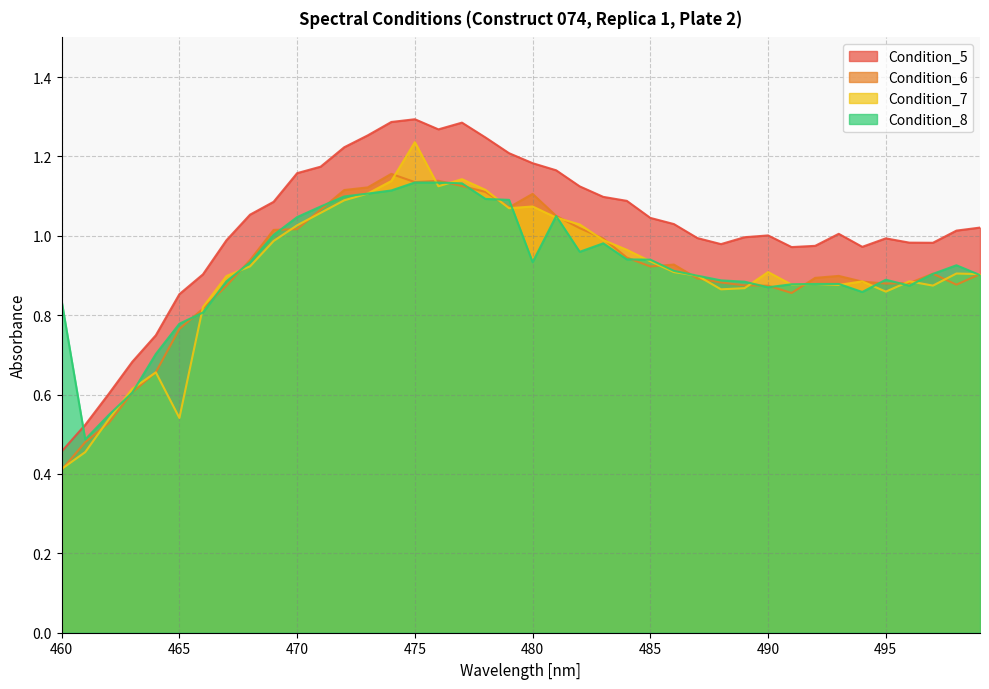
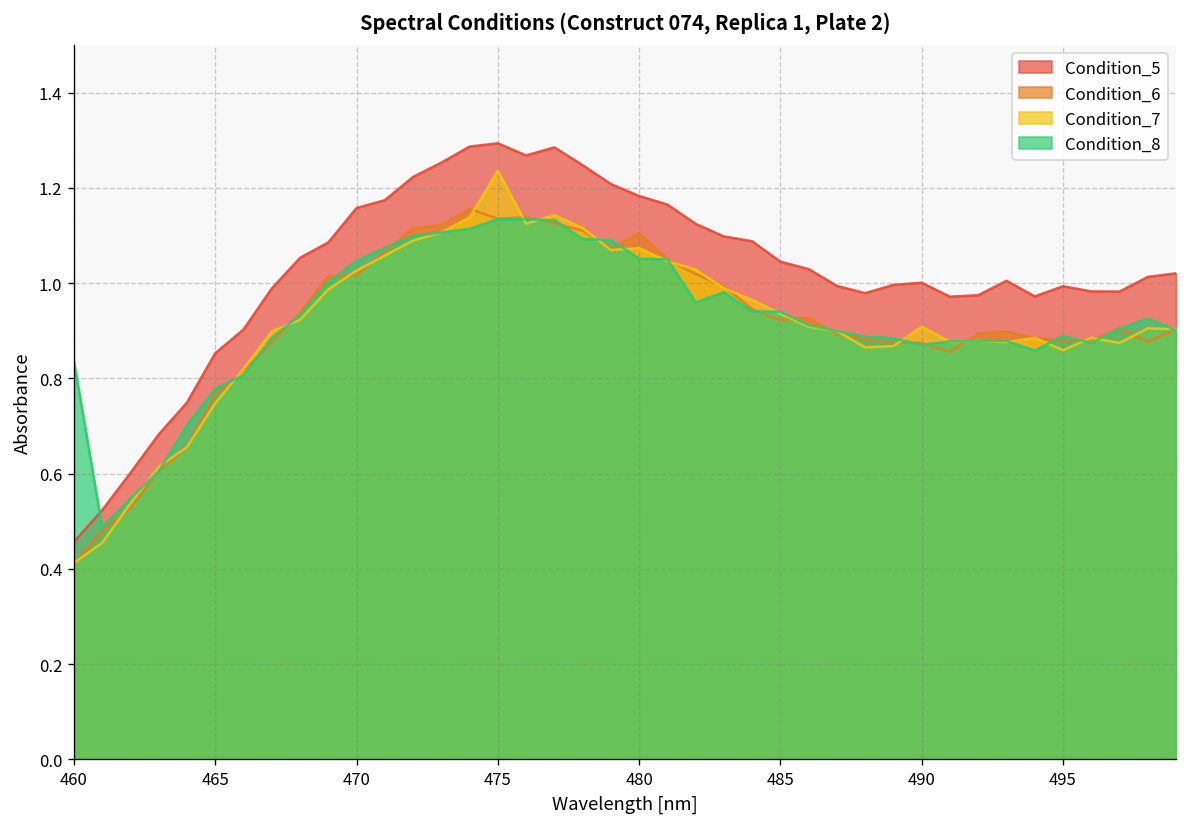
Condition_7, 465: 0.54 -> 0.75
Condition_8, 480: 0.93 -> 1.05
